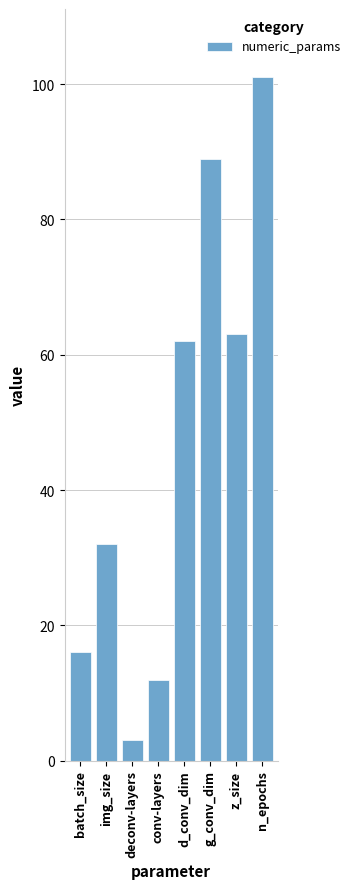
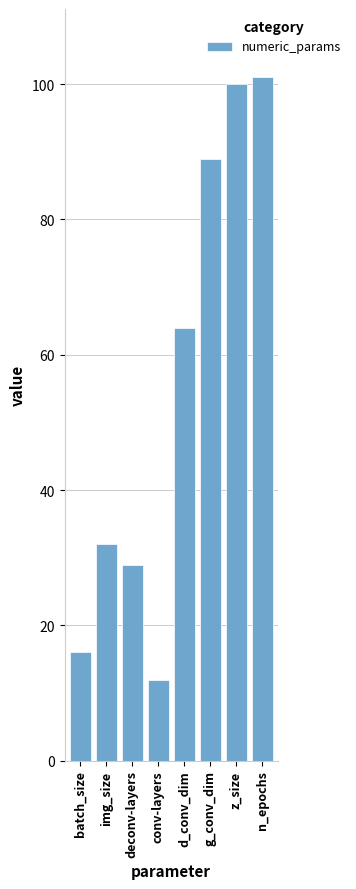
deconv-layers: 3 -> 29
d_conv_dim: 62 -> 64
z_size: 63 -> 100
